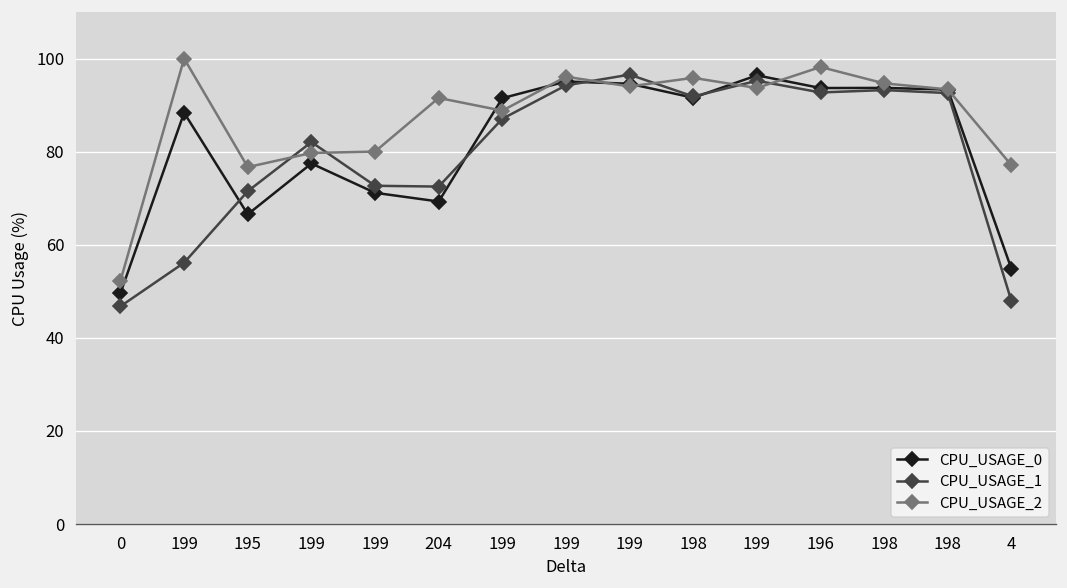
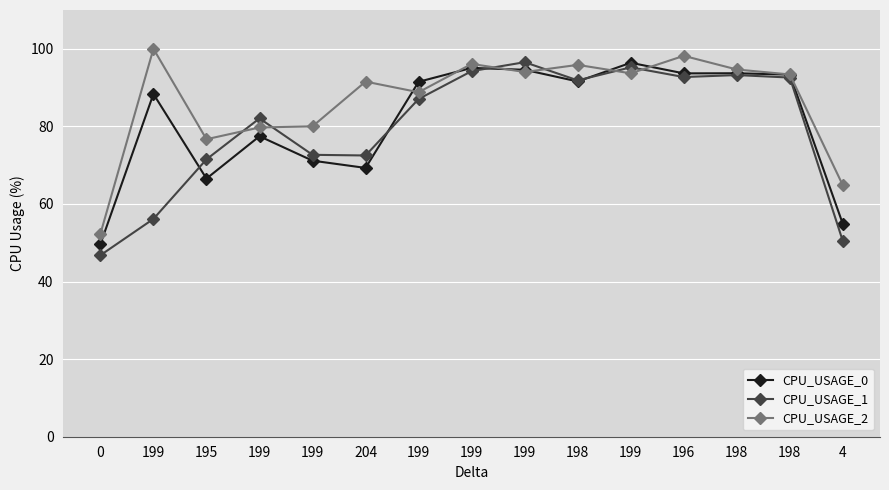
CPU_USAGE_1, 4: 48 -> 50
CPU_USAGE_2, 4: 77 -> 65
